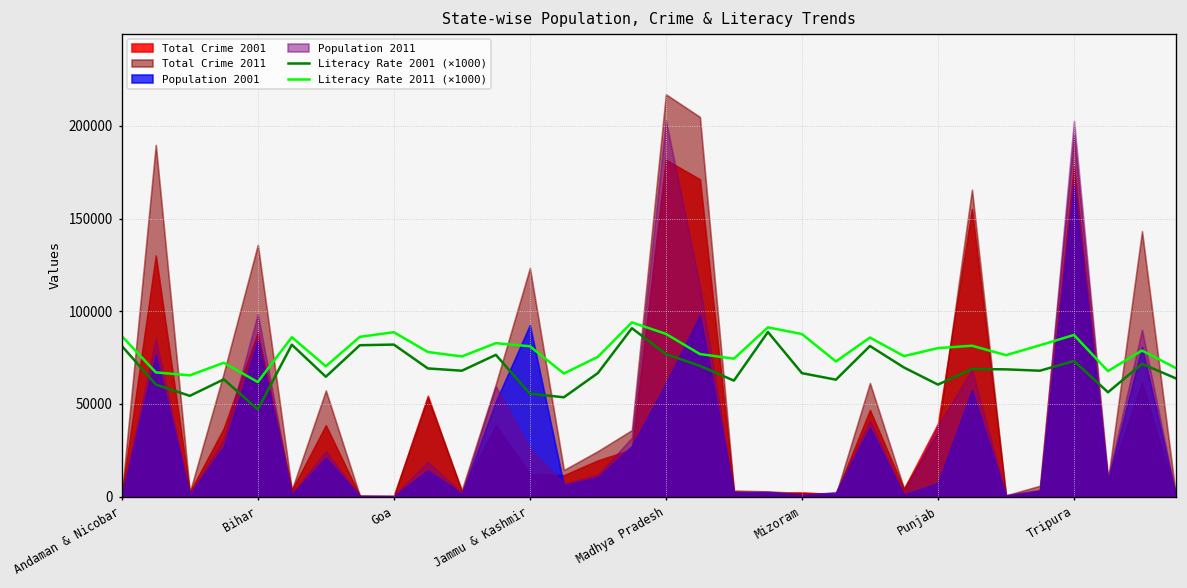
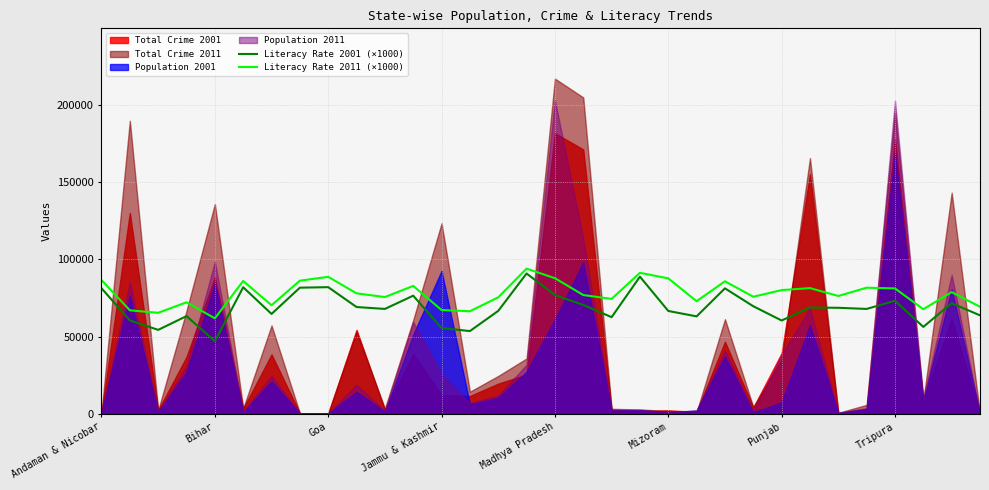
Literacy Rate 2011 (×1000), Jammu & Kashmir: 81000 -> 67000
Literacy Rate 2011 (×1000), Tripura: 87000 -> 81000
